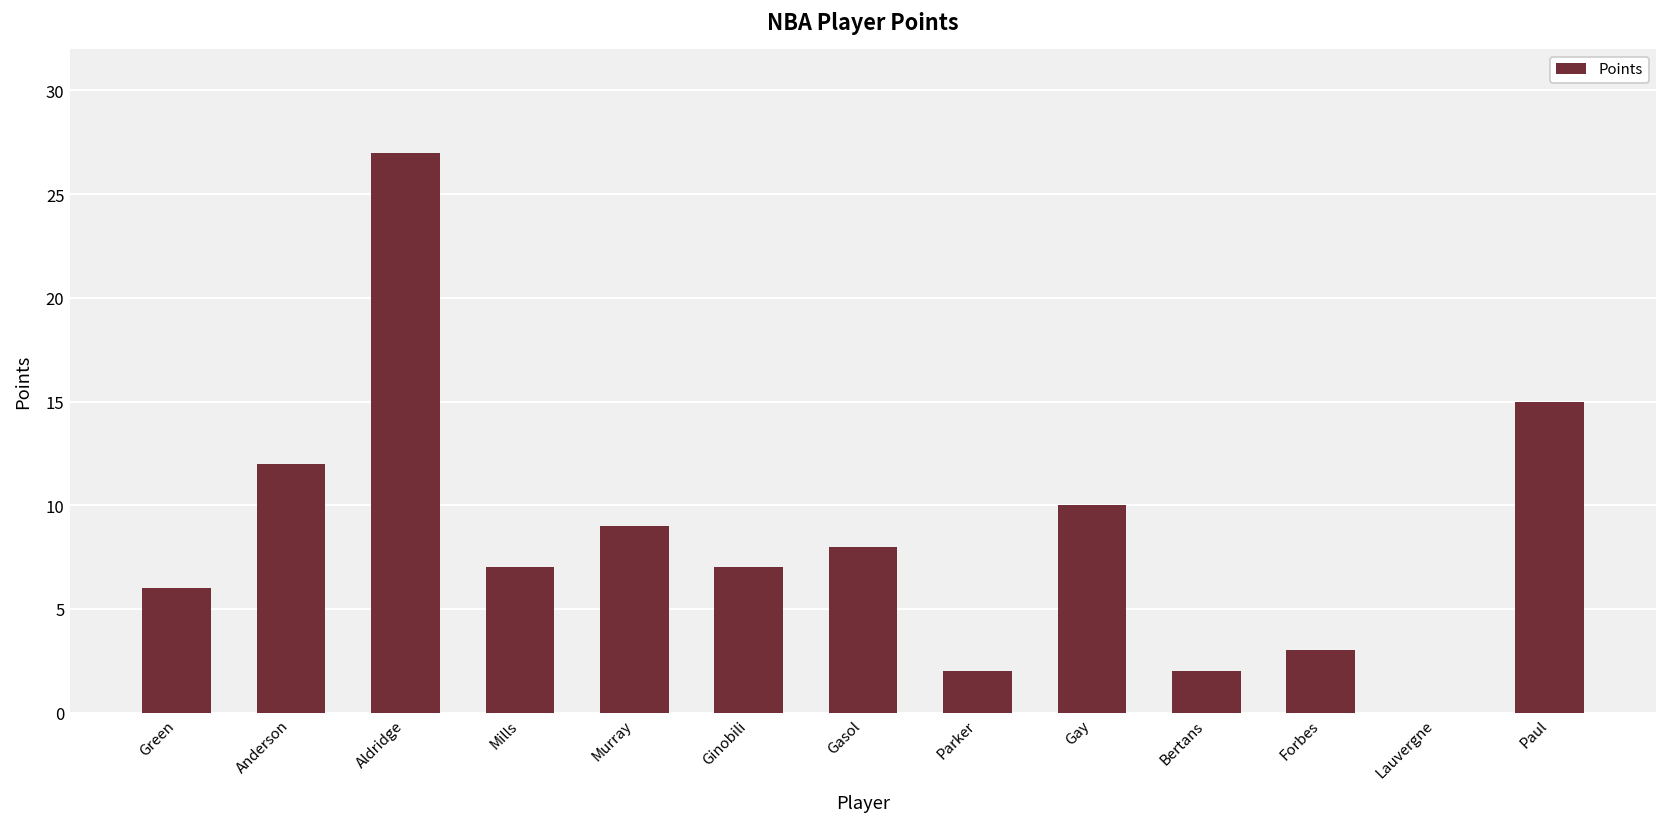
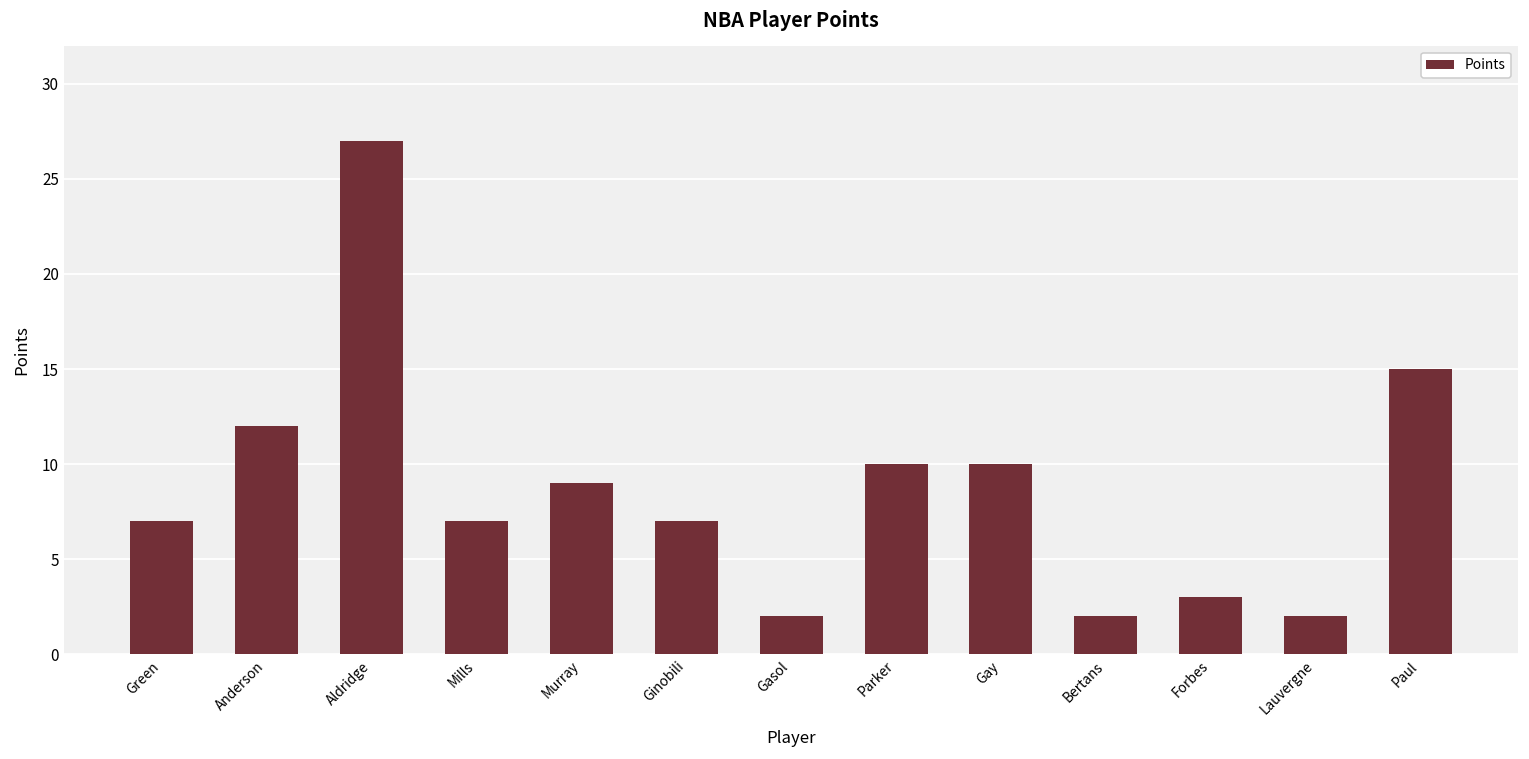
Green: 6 -> 7
Gasol: 8 -> 2
Parker: 2 -> 10
Lauvergne: 0 -> 2
